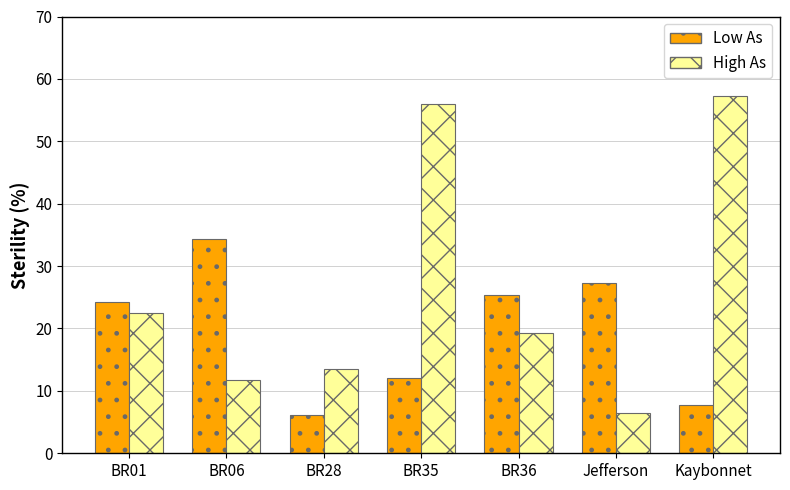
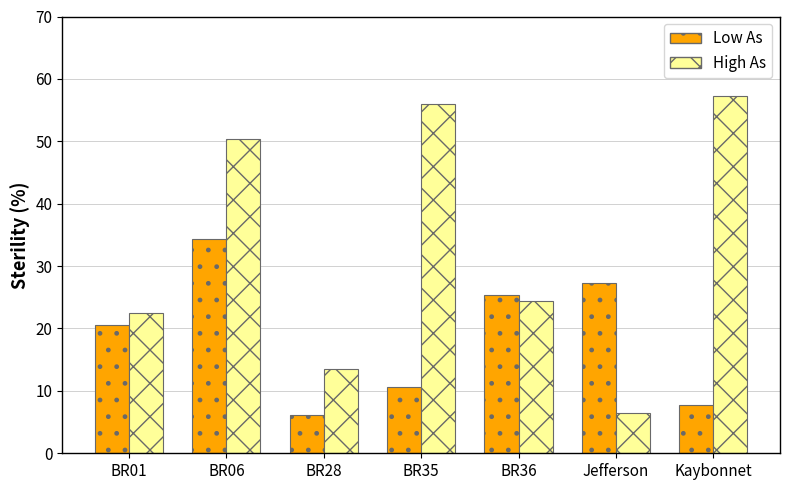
Low As, BR01: 24 -> 21
High As, BR06: 12 -> 50
Low As, BR35: 12 -> 11
High As, BR36: 19 -> 24
